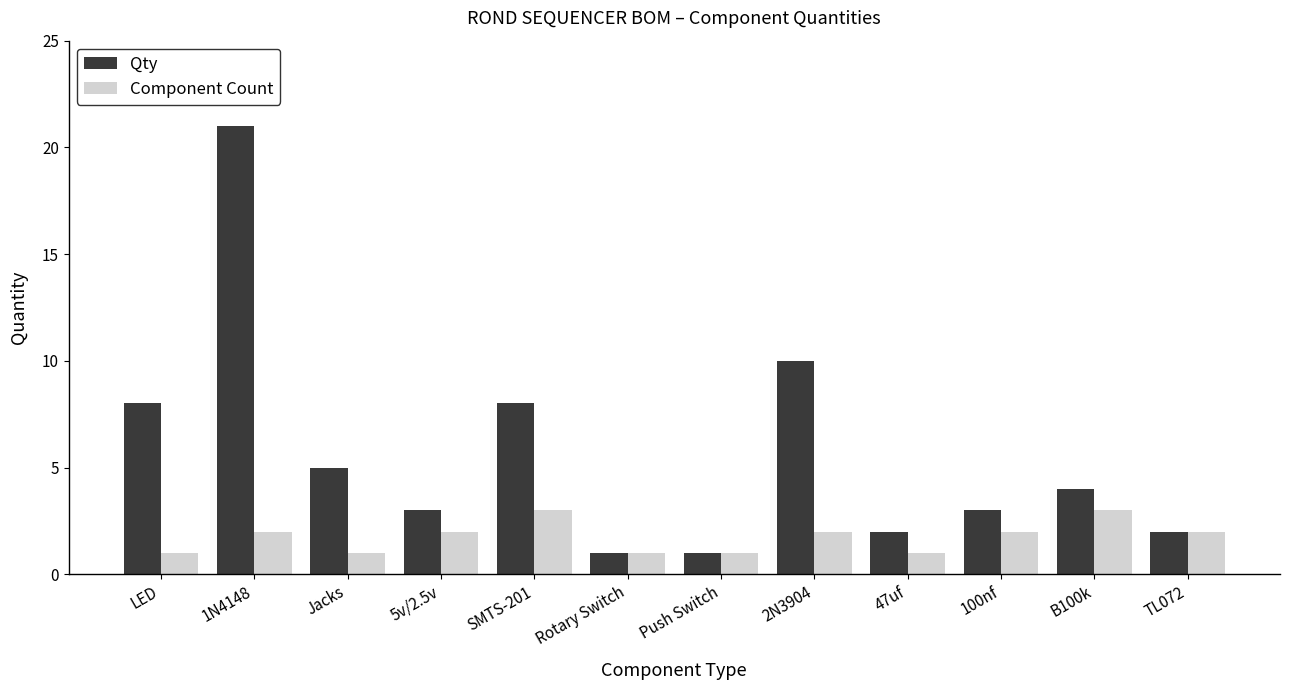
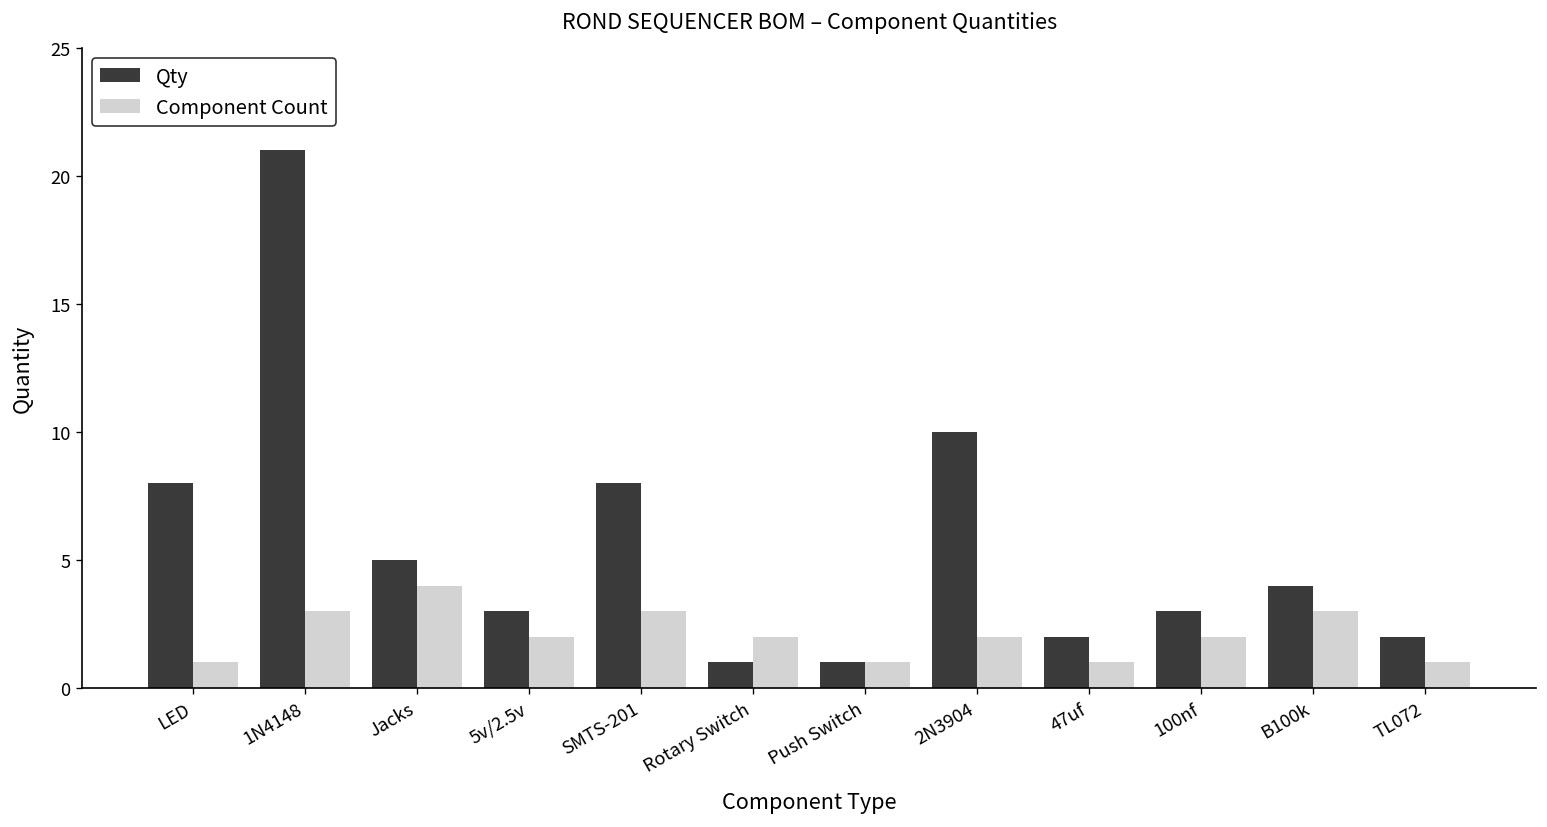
Component Count, 1N4148: 2 -> 3
Component Count, Jacks: 1 -> 4
Component Count, Rotary Switch: 1 -> 2
Component Count, TL072: 2 -> 1
